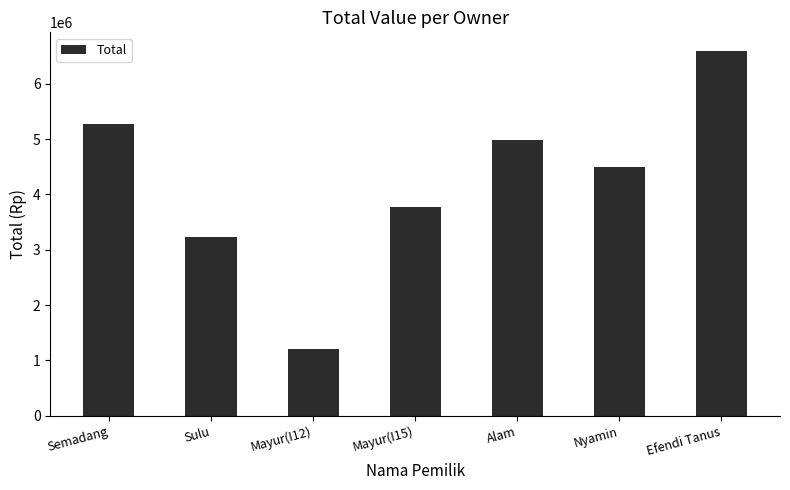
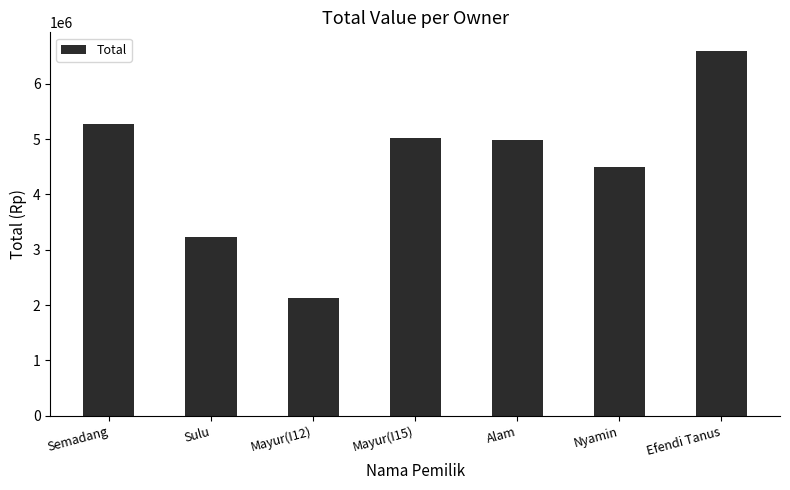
Mayur(I12): 1200000 -> 2100000
Mayur(I15): 3800000 -> 5000000
